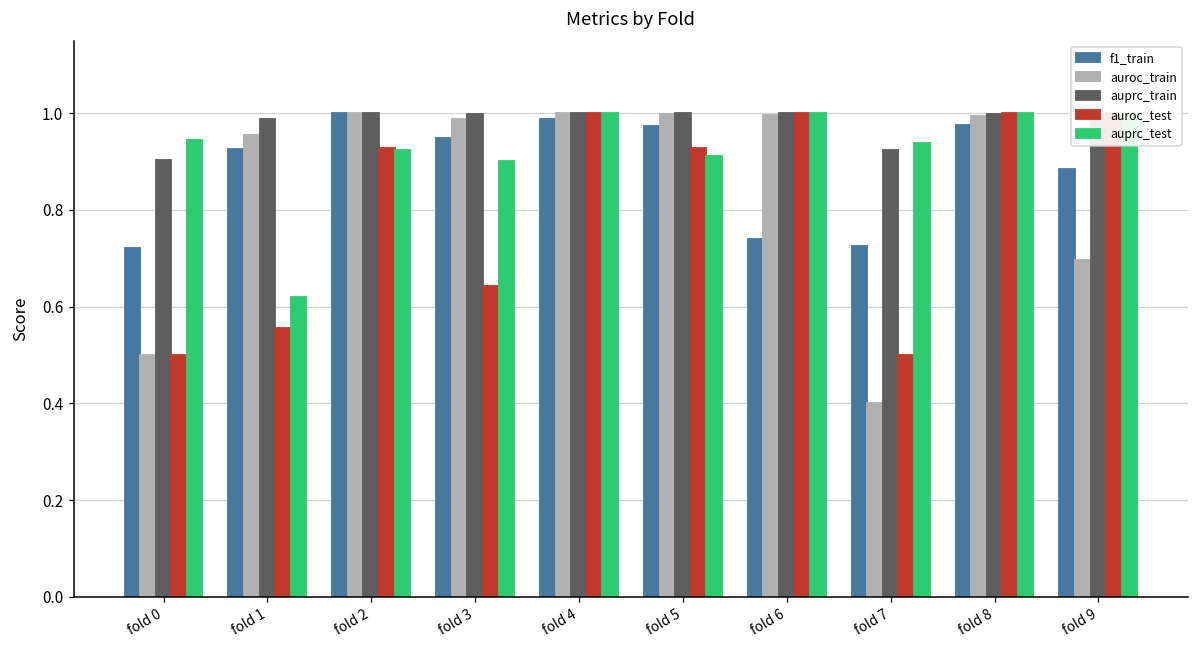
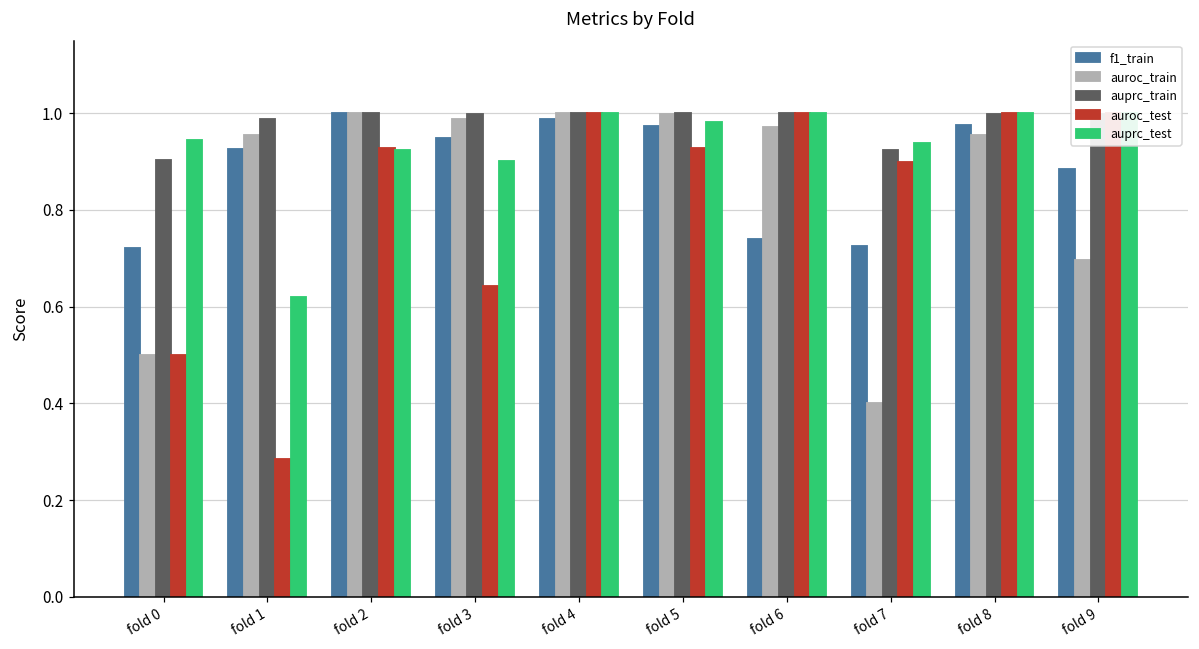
auroc_test, fold 1: 0.56 -> 0.29
auprc_test, fold 5: 0.91 -> 0.98
auroc_train, fold 6: 1.00 -> 0.97
auroc_test, fold 7: 0.5 -> 0.9
auroc_train, fold 8: 0.99 -> 0.95
